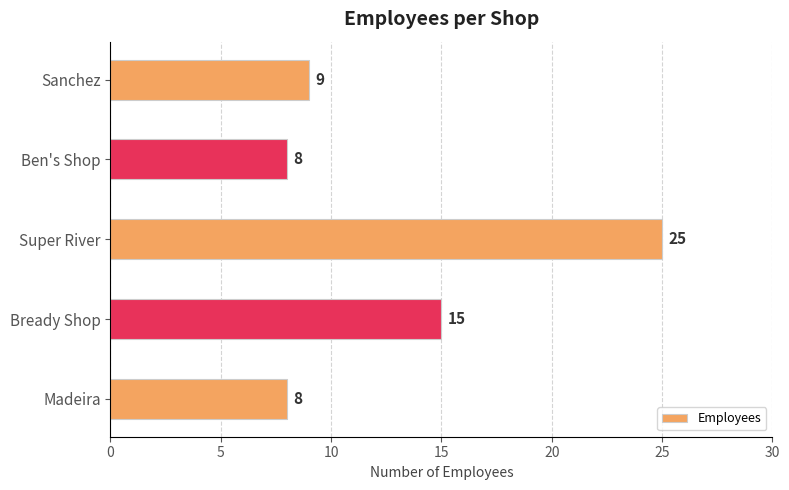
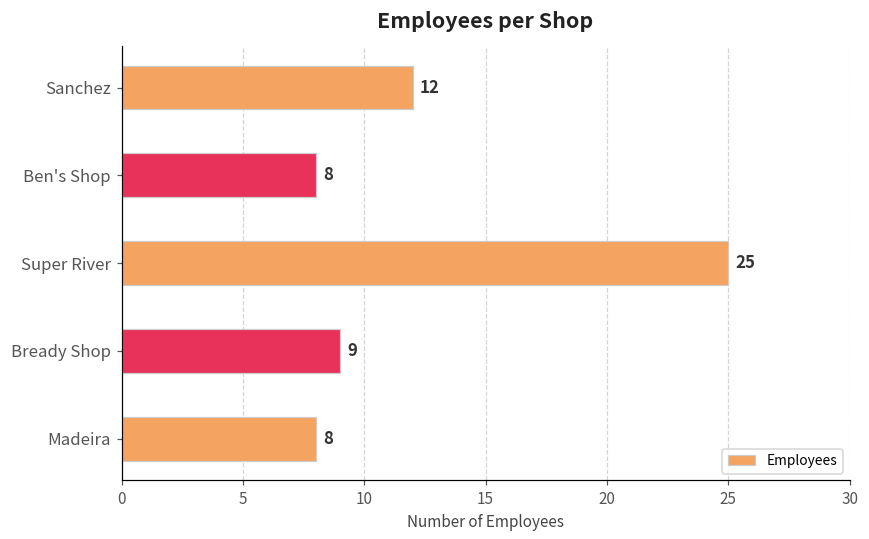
Sanchez: 9 -> 12
Bready Shop: 15 -> 9
